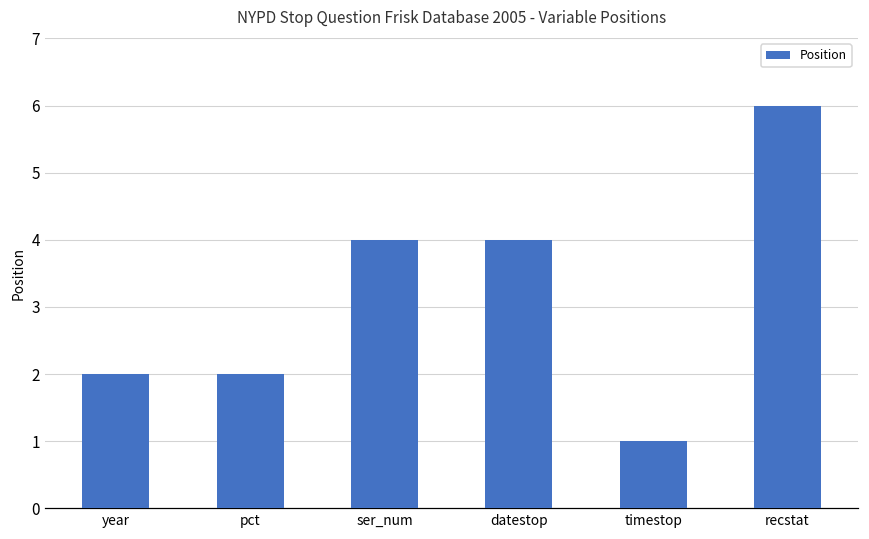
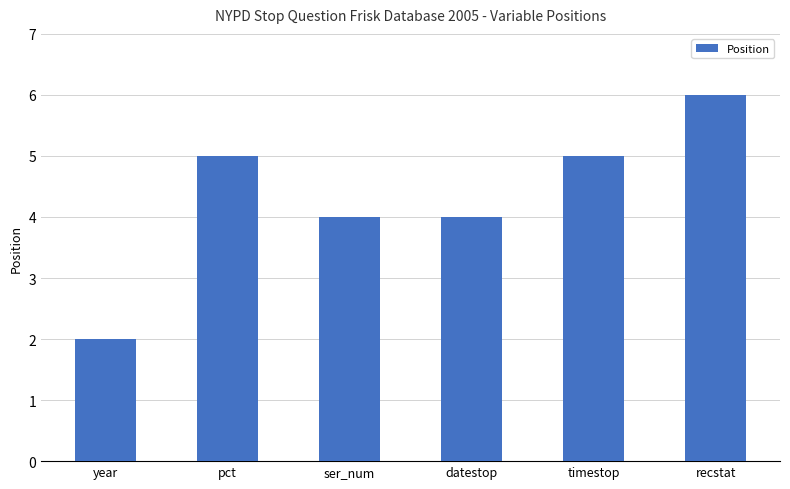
pct: 2 -> 5
timestop: 1 -> 5
